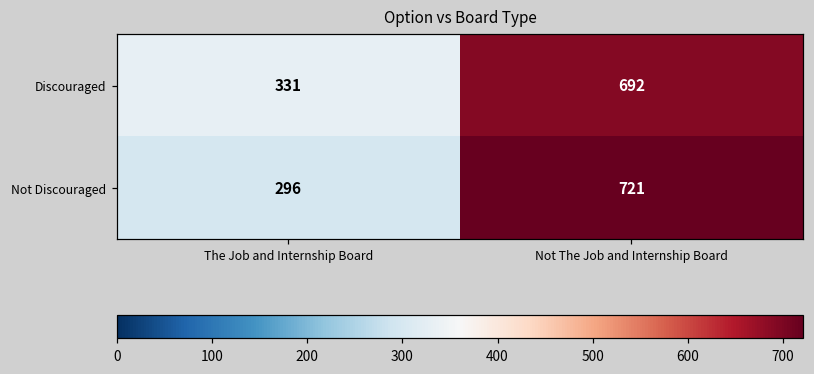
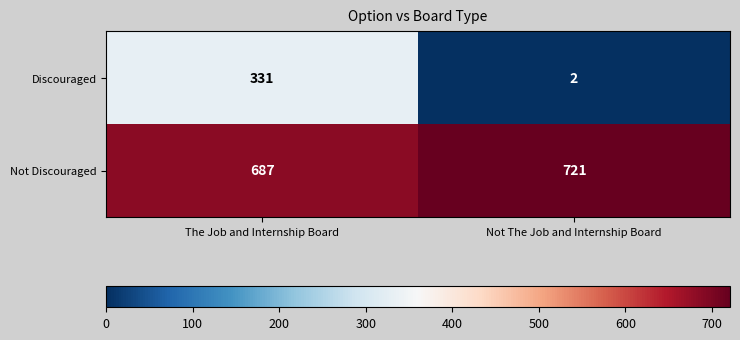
Discouraged, Not The Job and Internship Board: 692 -> 2
Not Discouraged, The Job and Internship Board: 296 -> 687
